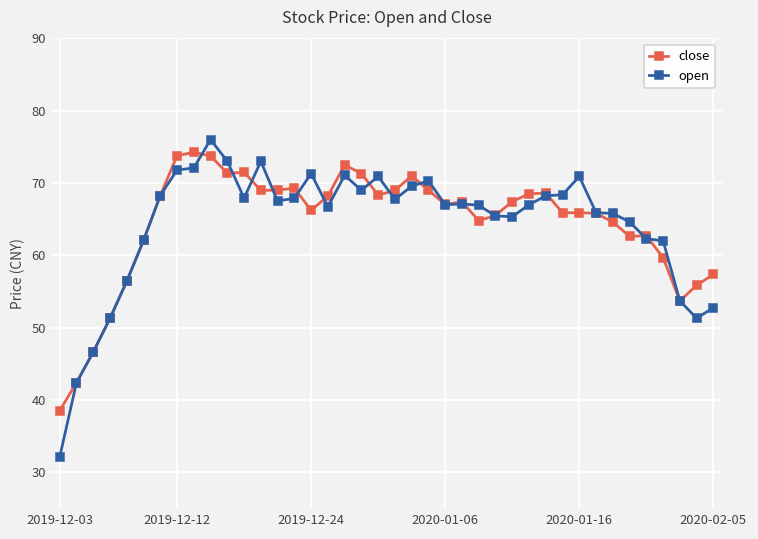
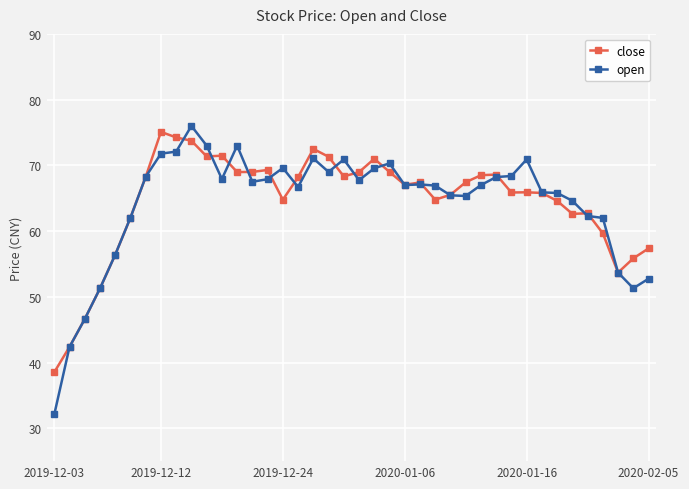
close, 2019-12-12: 74 -> 75
close, 2019-12-24: 66 -> 65
open, 2019-12-24: 71 -> 70
